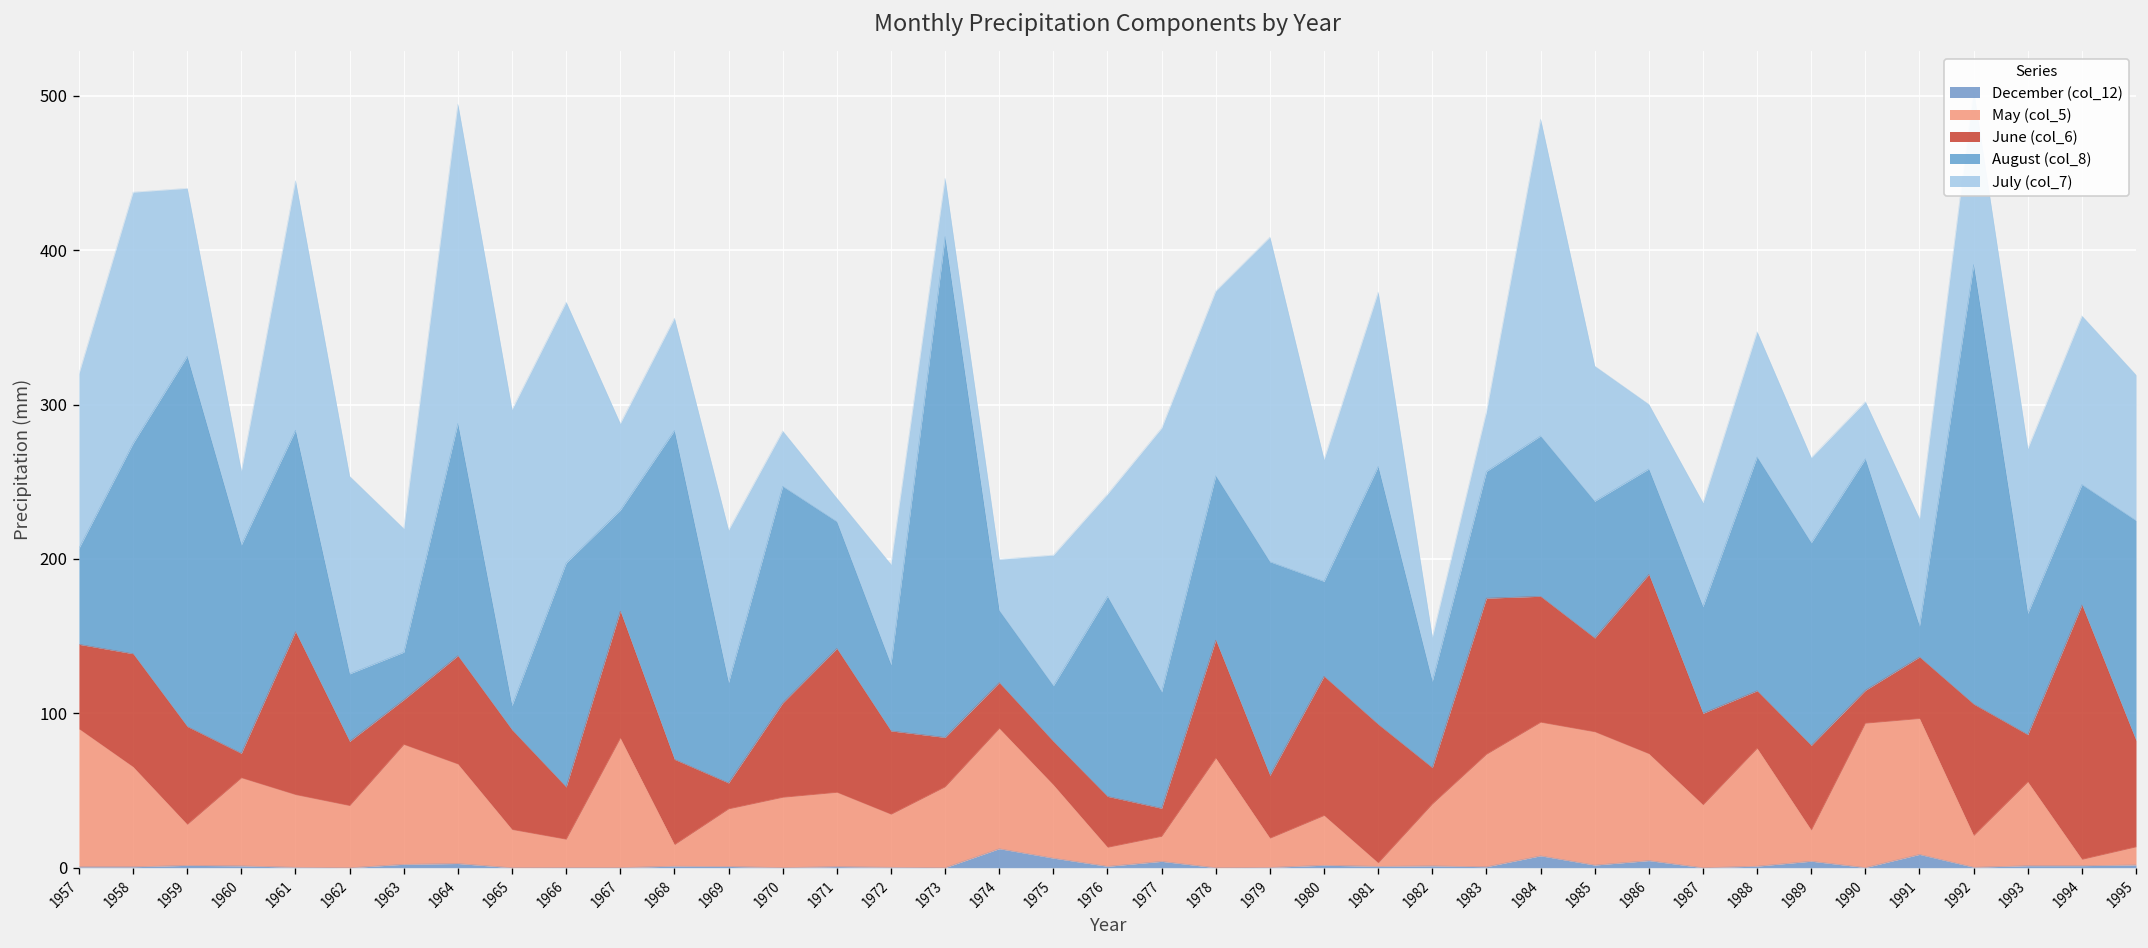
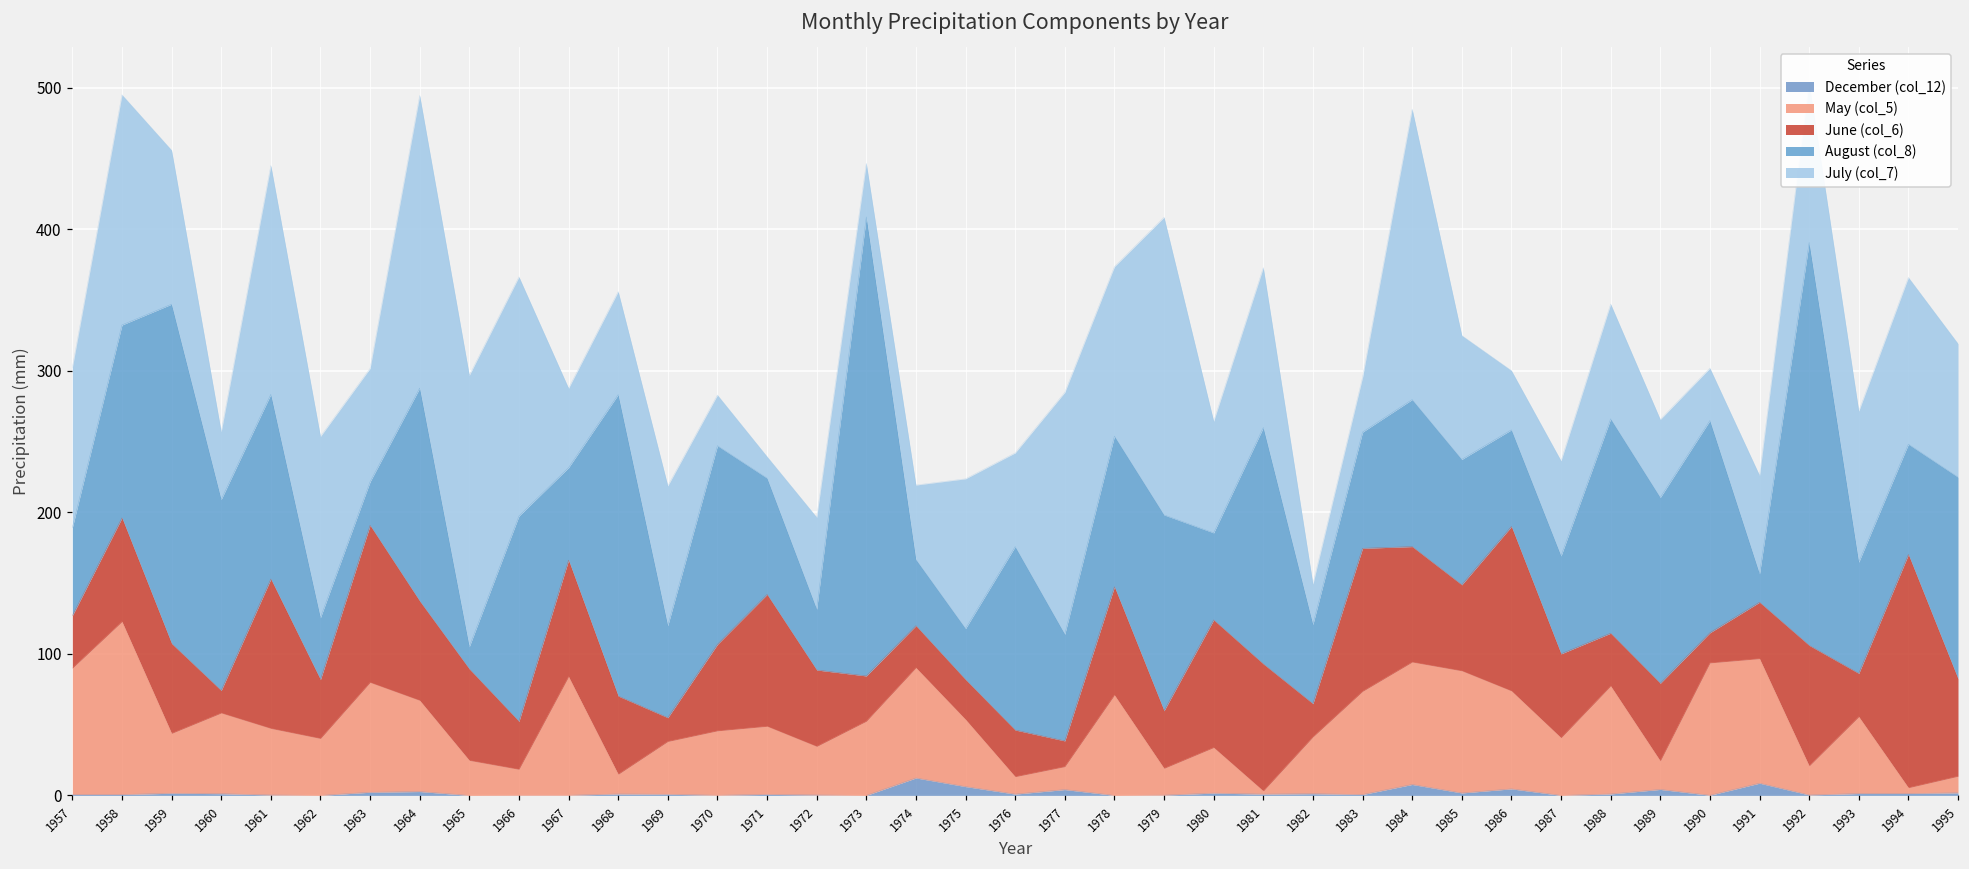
June (col_6), 1957: 55 -> 37
May (col_5), 1958: 65 -> 122
May (col_5), 1959: 27 -> 42
June (col_6), 1963: 29 -> 111
July (col_7), 1974: 33 -> 53
July (col_7), 1975: 85 -> 106
July (col_7), 1994: 109 -> 118
